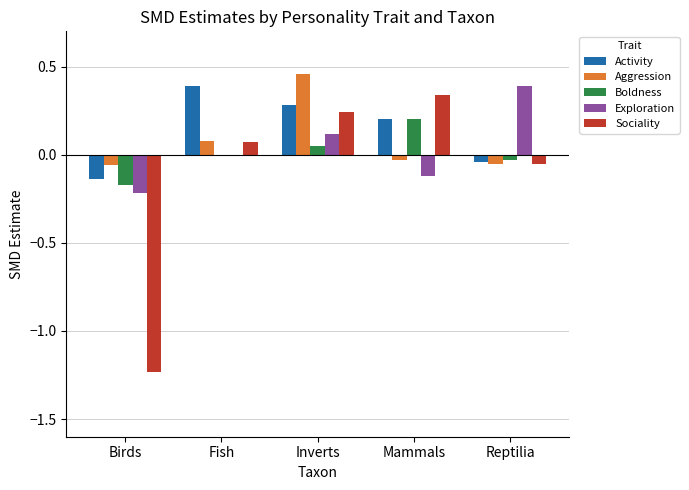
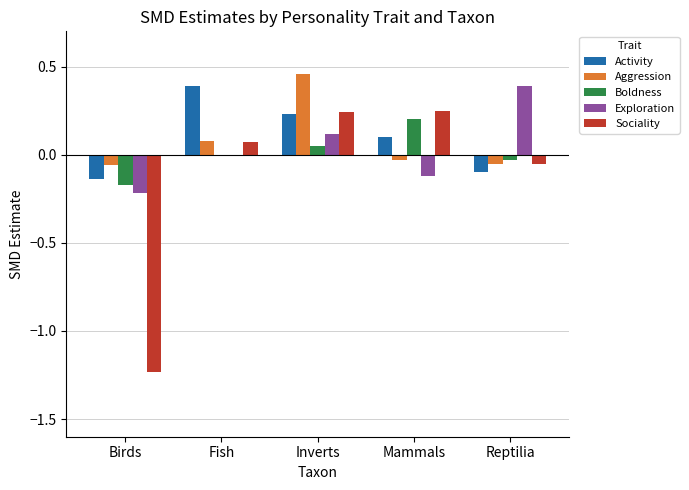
Activity, Inverts: 0.28 -> 0.23
Activity, Mammals: 0.2 -> 0.1
Sociality, Mammals: 0.34 -> 0.25
Activity, Reptilia: -0.04 -> -0.10
